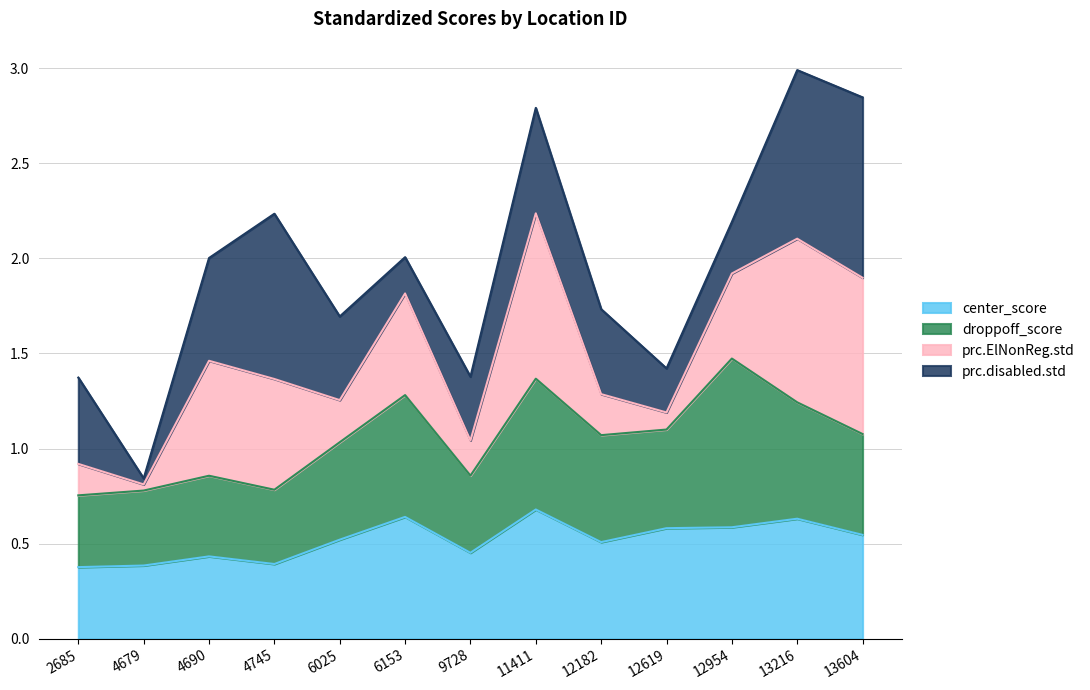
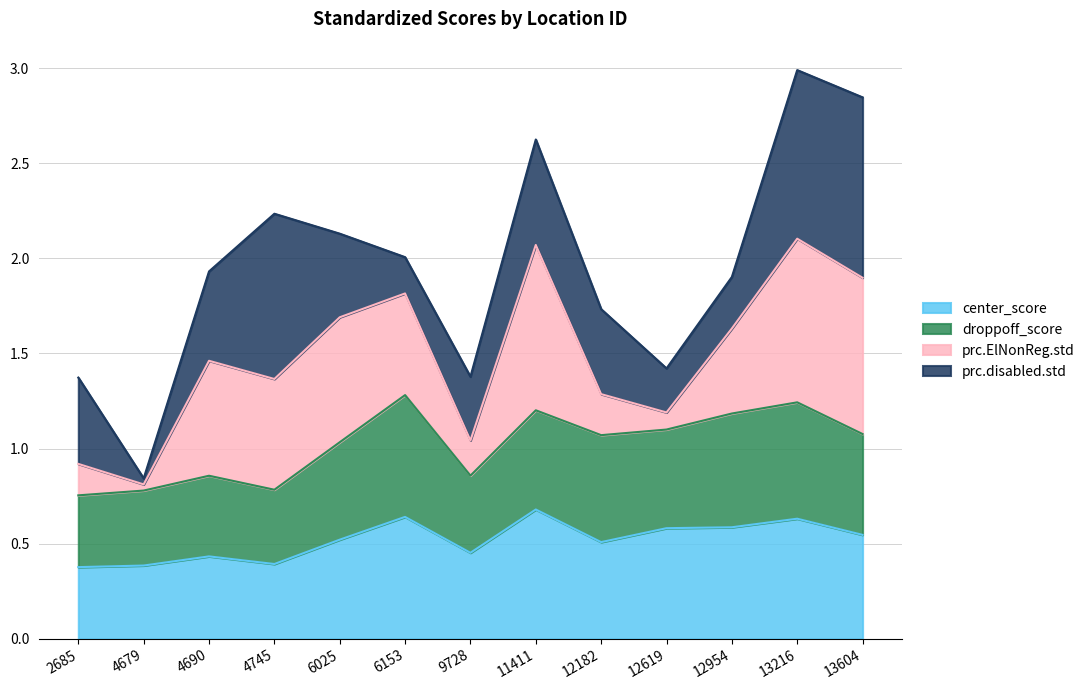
prc.disabled.std, 4690: 0.54 -> 0.47
prc.ElNonReg.std, 6025: 0.22 -> 0.66
droppoff_score, 11411: 0.69 -> 0.52
droppoff_score, 12954: 0.89 -> 0.60
